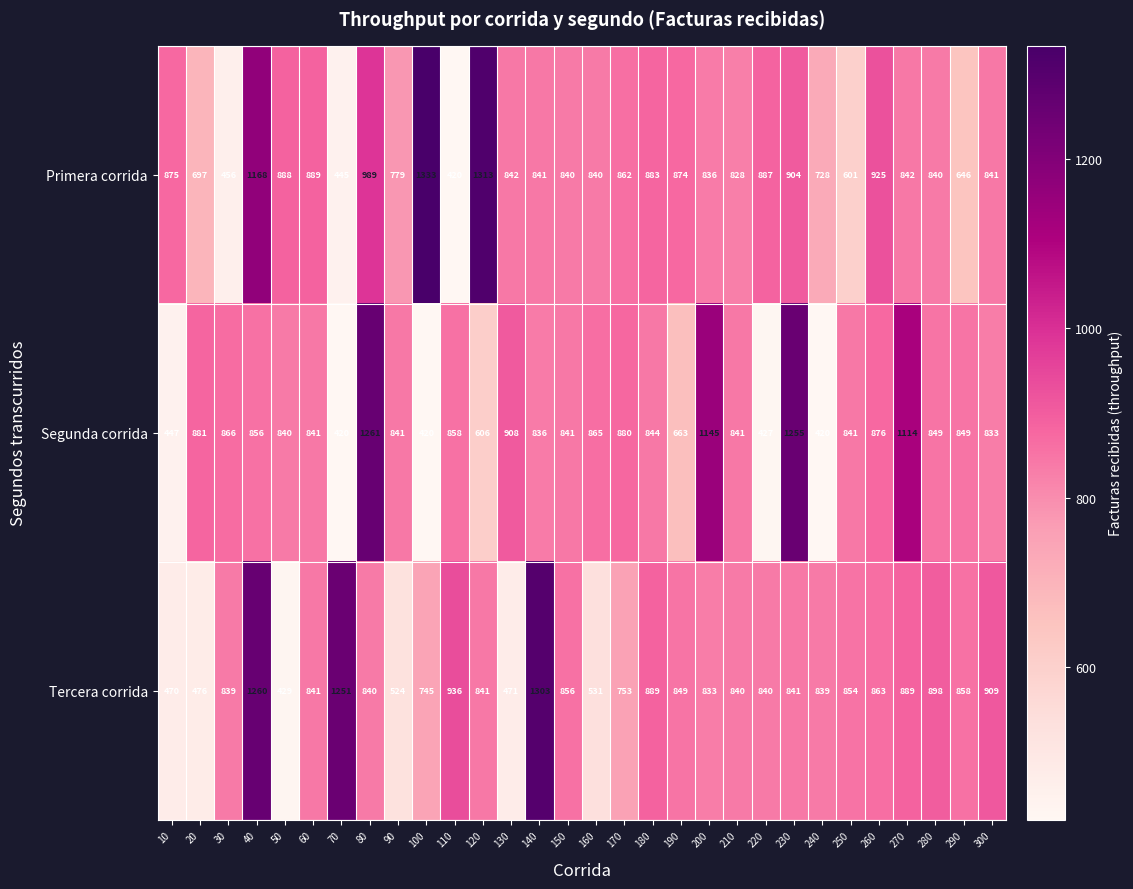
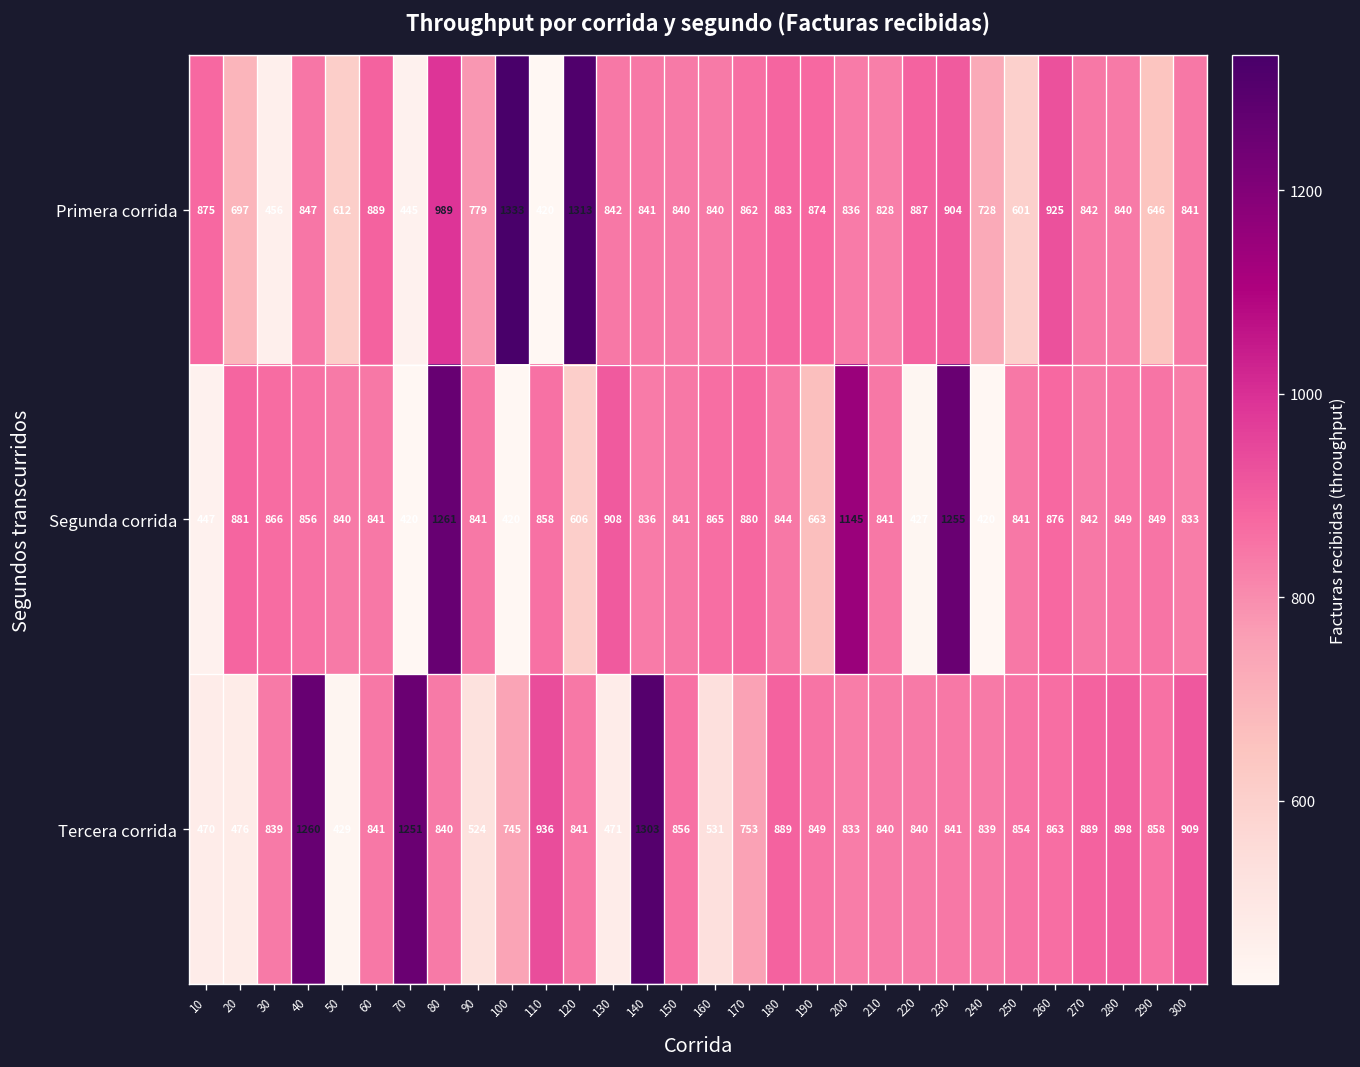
Primera corrida, 40: 1168 -> 847
Primera corrida, 50: 888 -> 612
Segunda corrida, 270: 1114 -> 842
